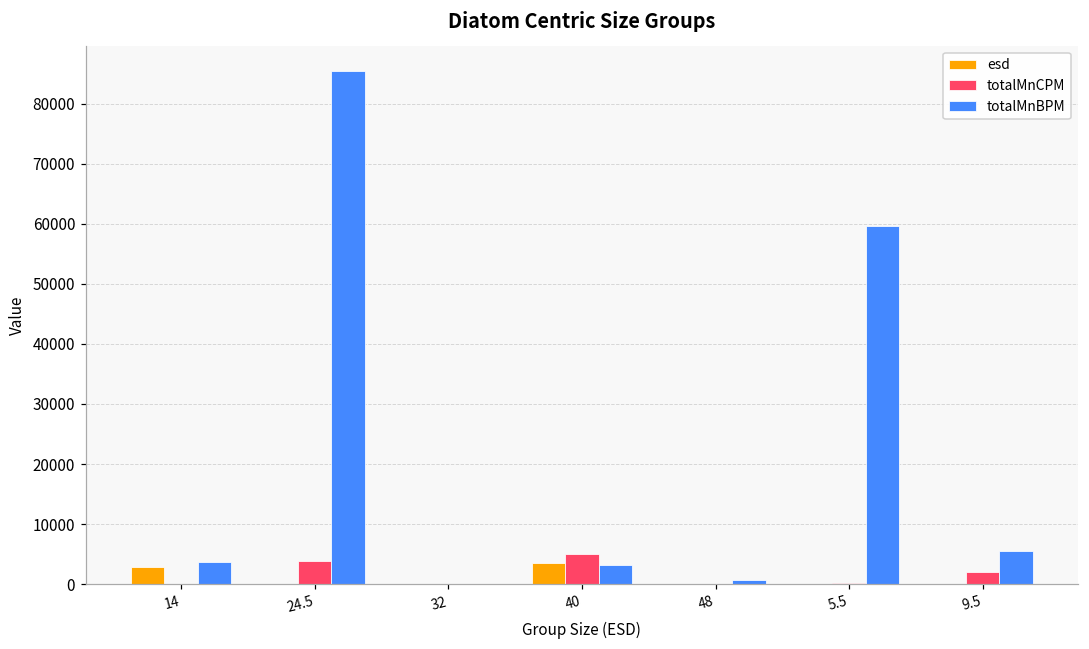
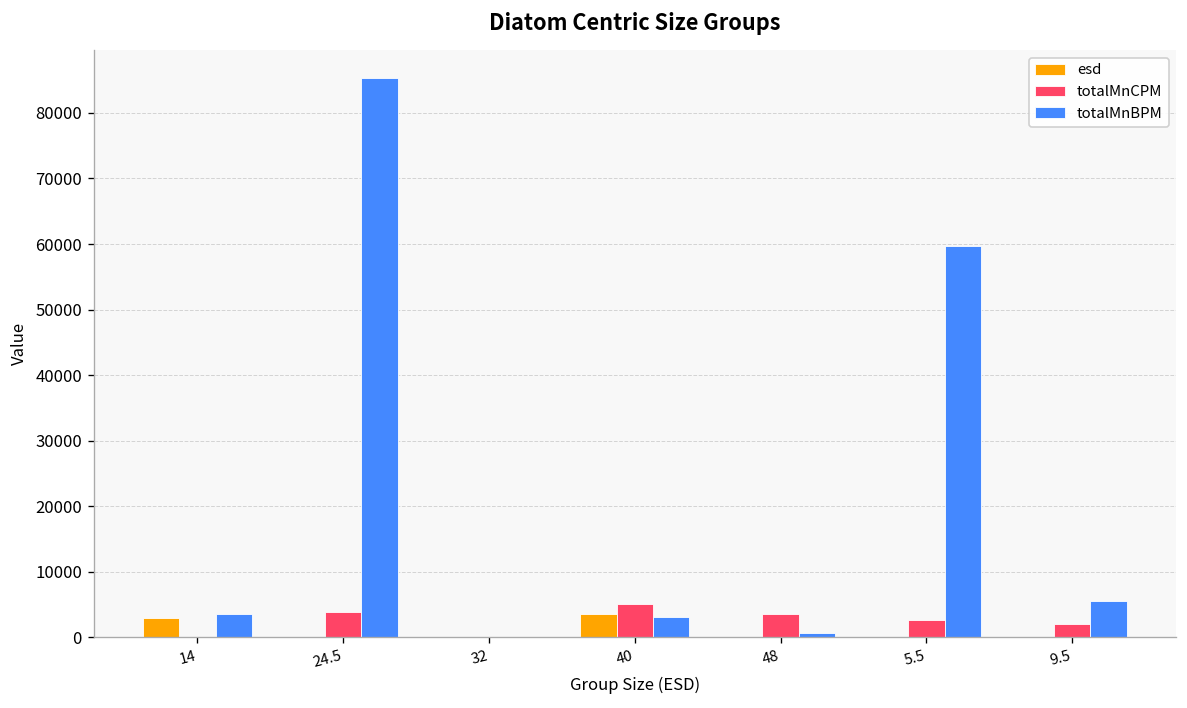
totalMnCPM, 48: 0 -> 4000
totalMnCPM, 5.5: 0 -> 3000
